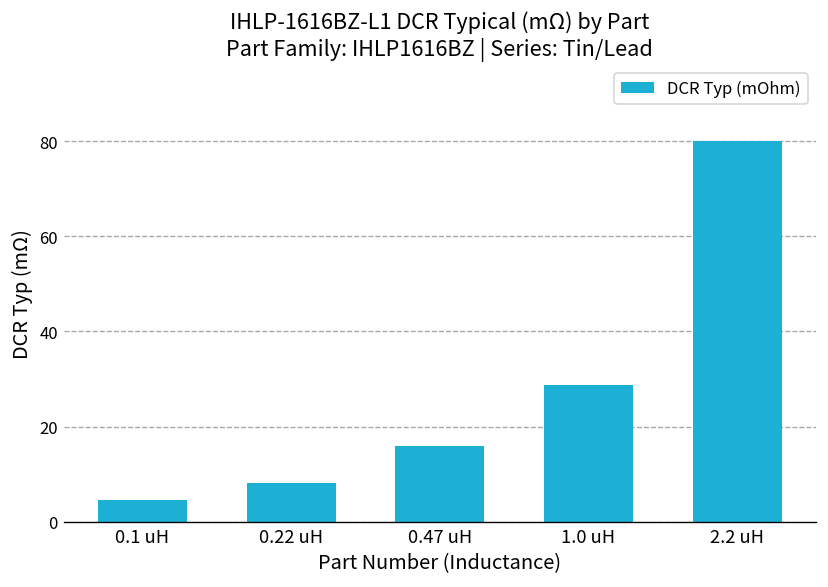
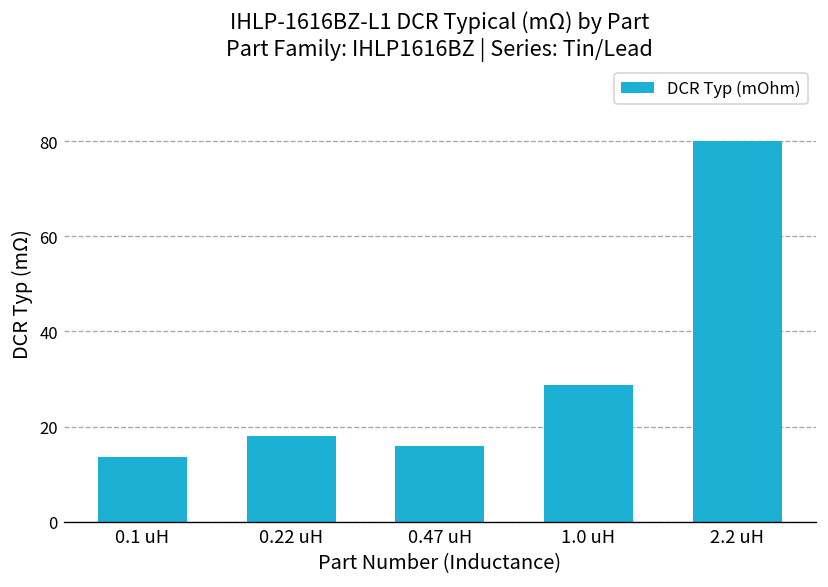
0.1 uH: 5 -> 14
0.22 uH: 8 -> 18
